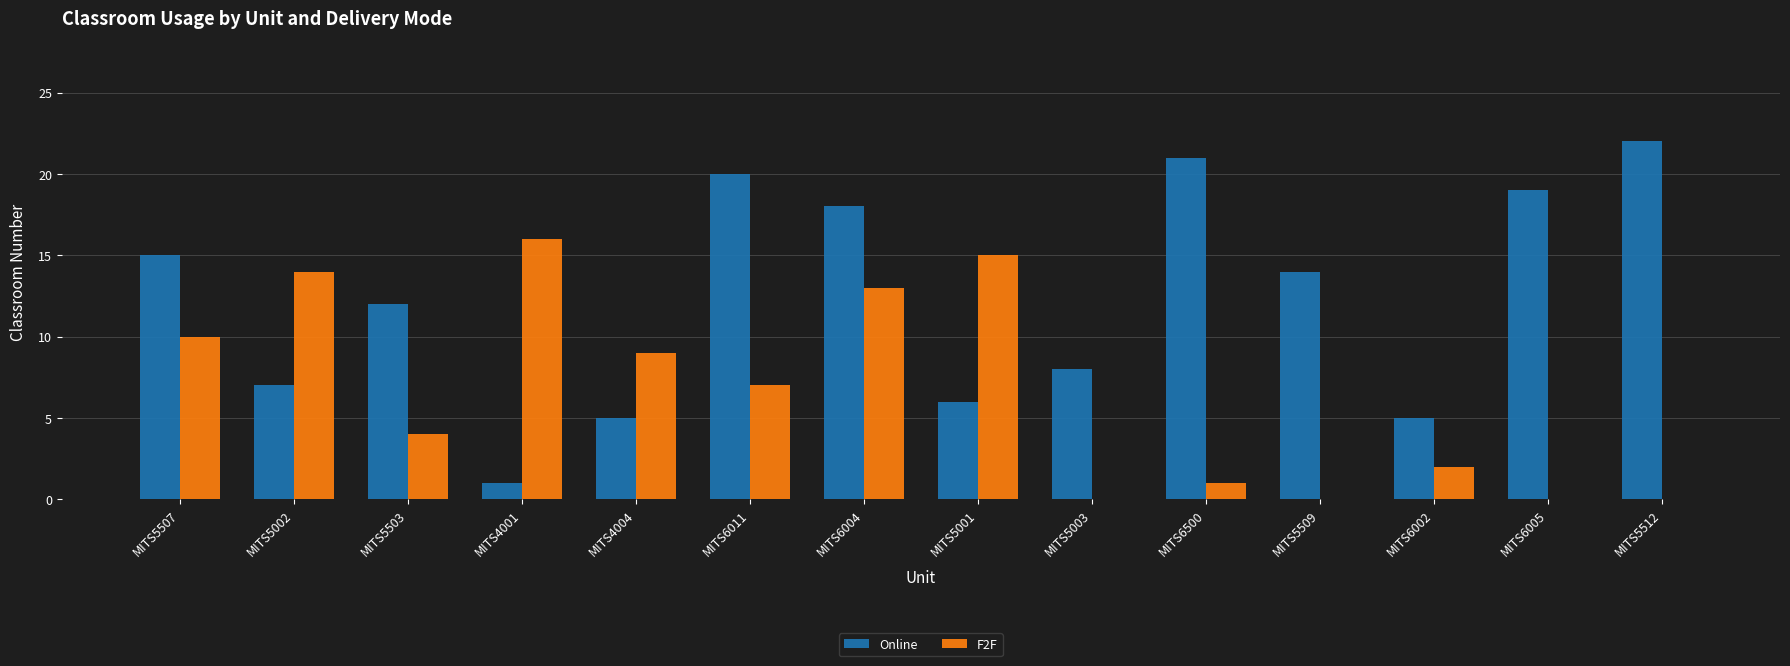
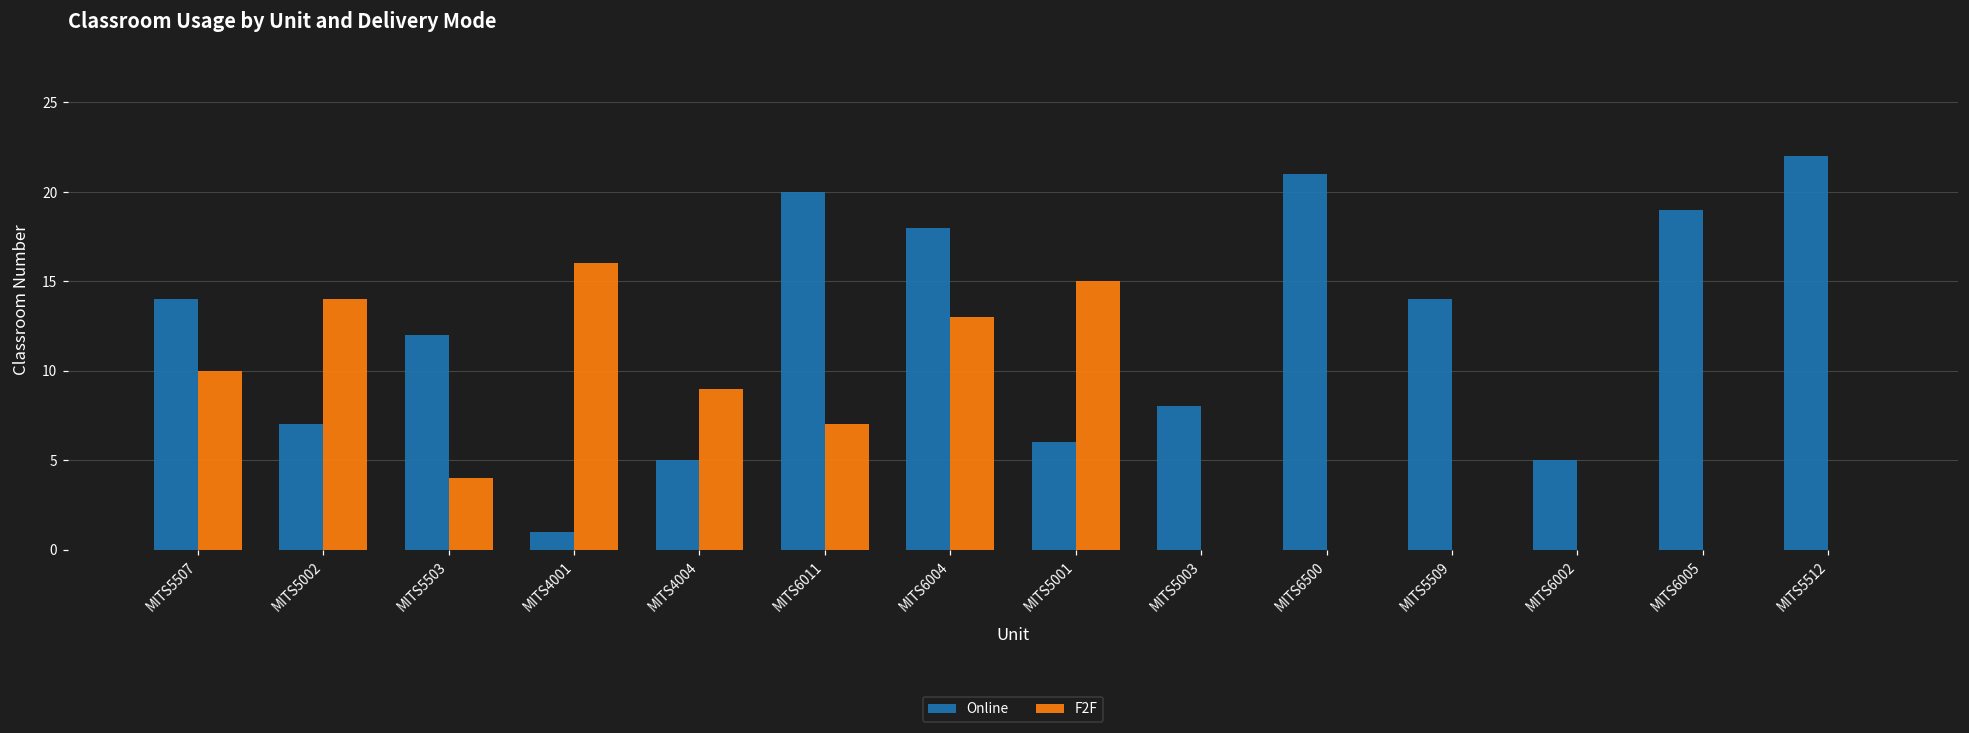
Online, MITS5507: 15 -> 14
F2F, MITS6500: 1 -> 0
F2F, MITS6002: 2 -> 0
